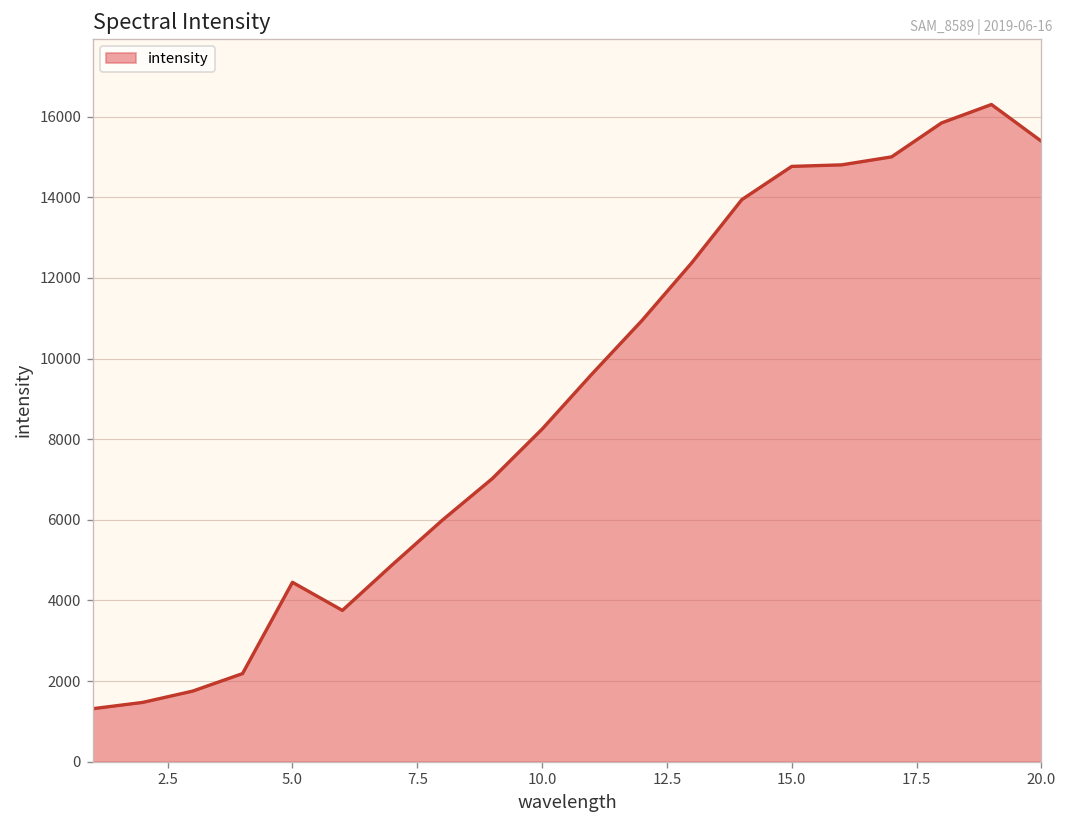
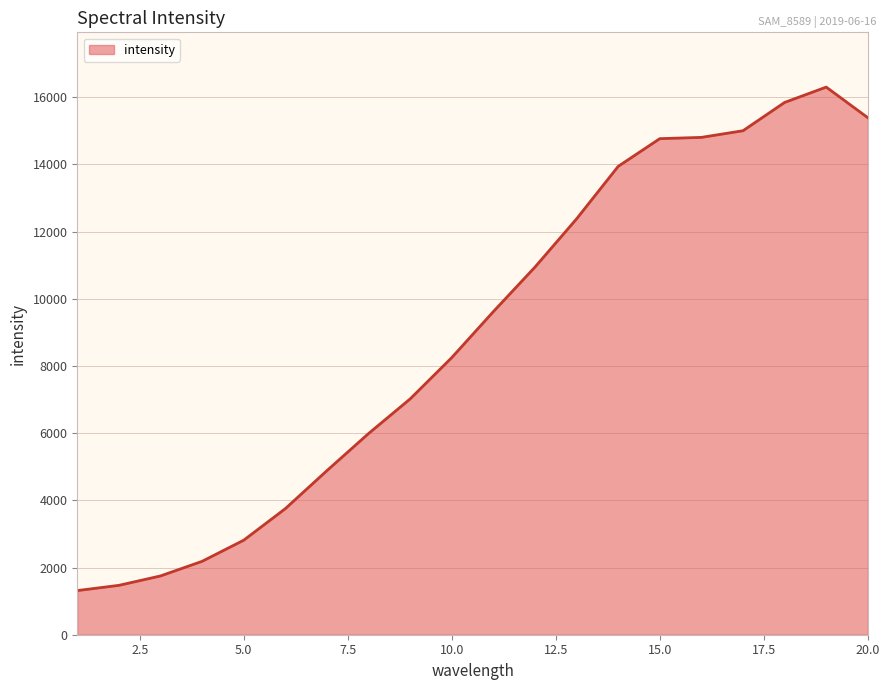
5.0: 4500 -> 2800
